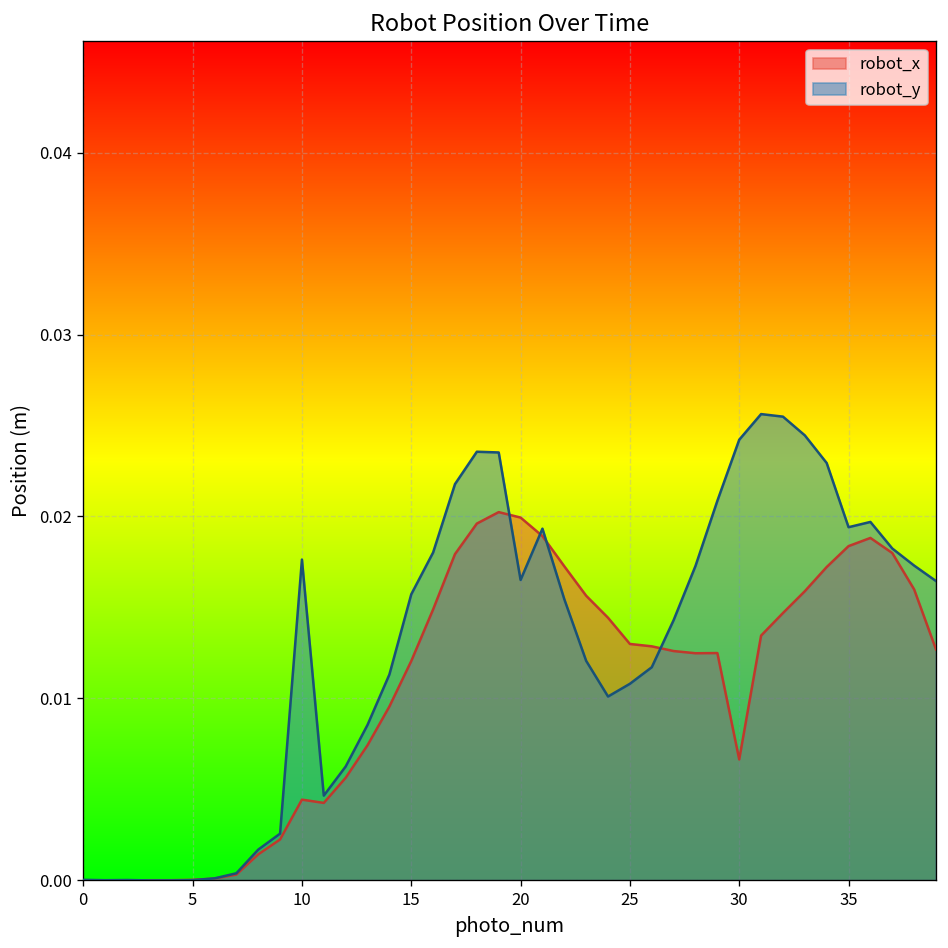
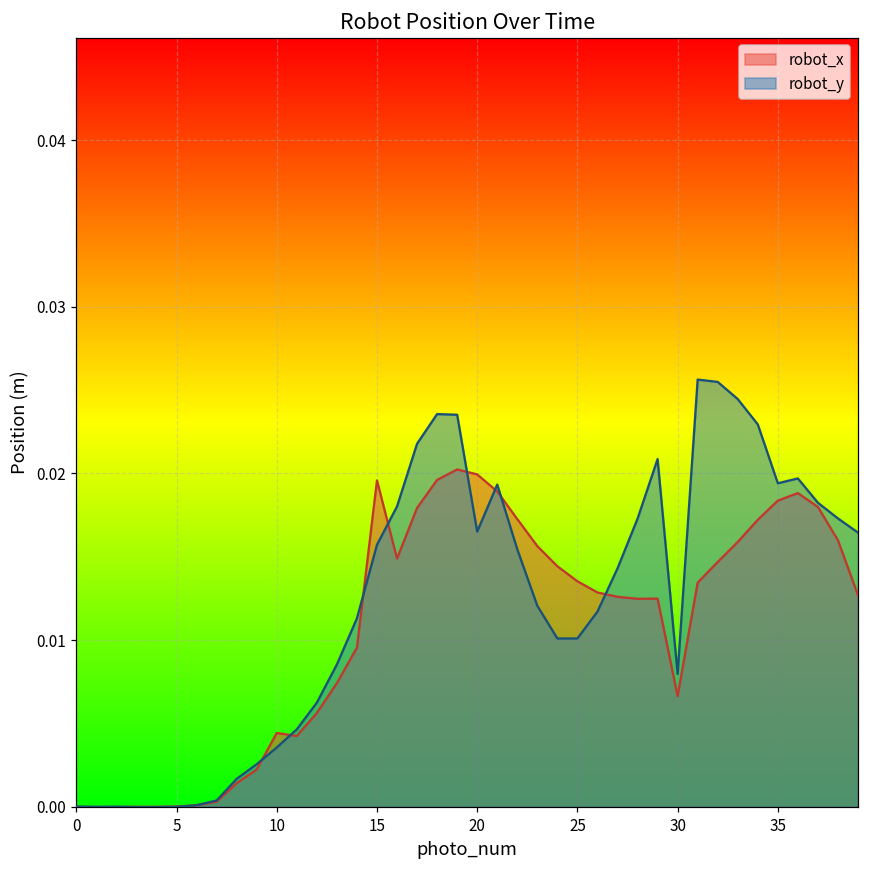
robot_y, 10: 0.0176 -> 0.0036
robot_x, 15: 0.0121 -> 0.0196
robot_x, 25: 0.0130 -> 0.0135
robot_y, 25: 0.0108 -> 0.0101
robot_y, 30: 0.0242 -> 0.0080
